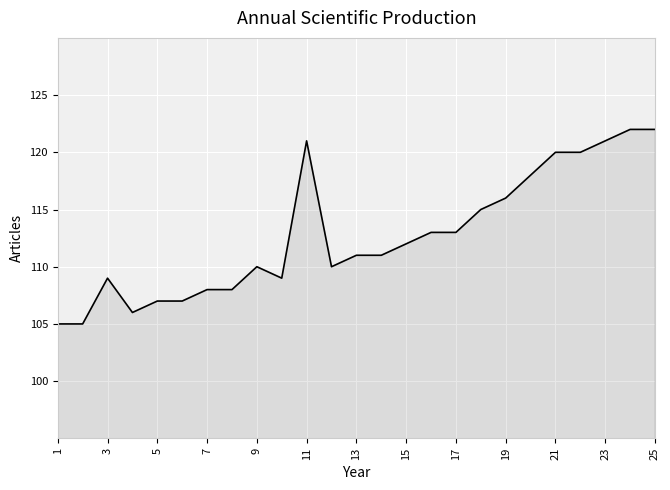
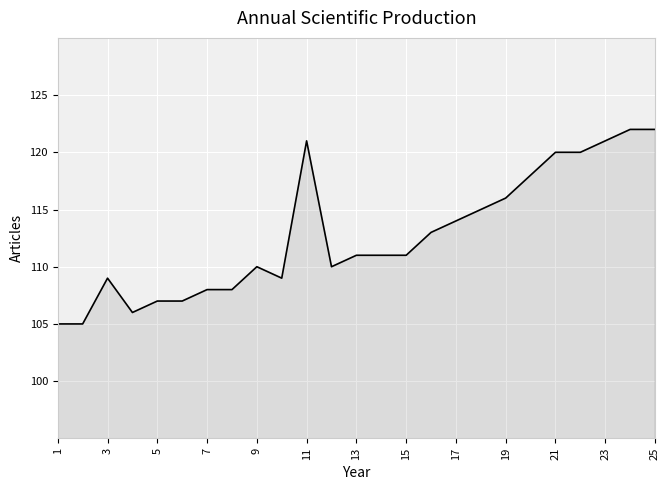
15: 112 -> 111
17: 113 -> 114
